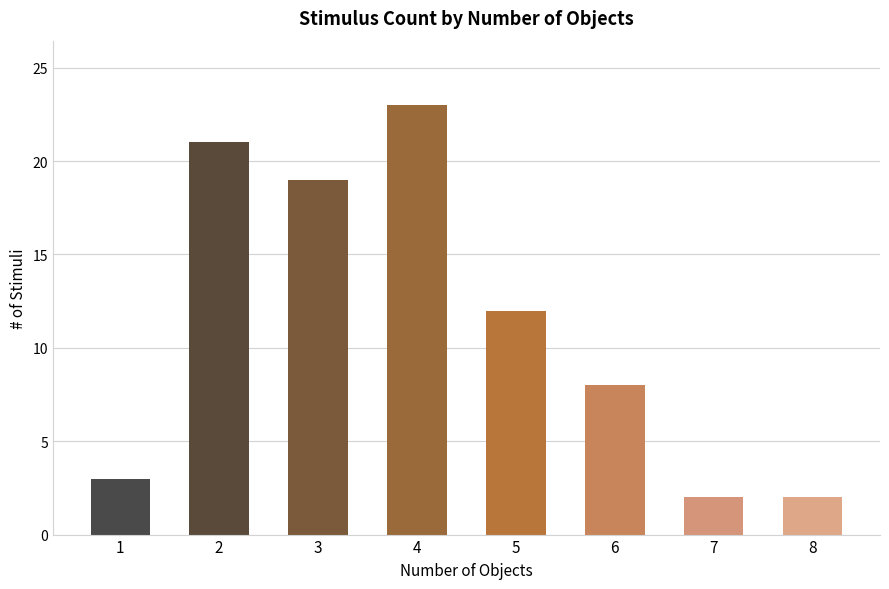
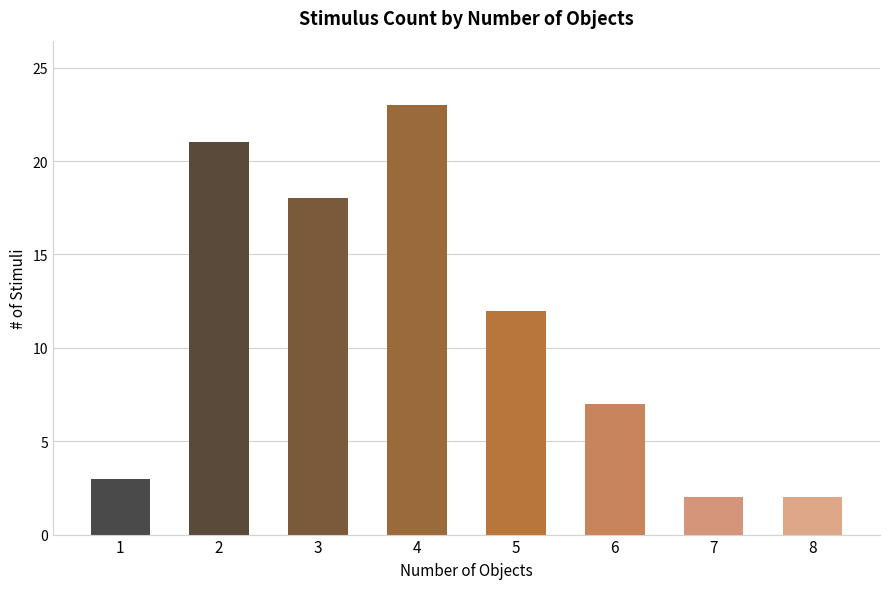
3: 19 -> 18
6: 8 -> 7
